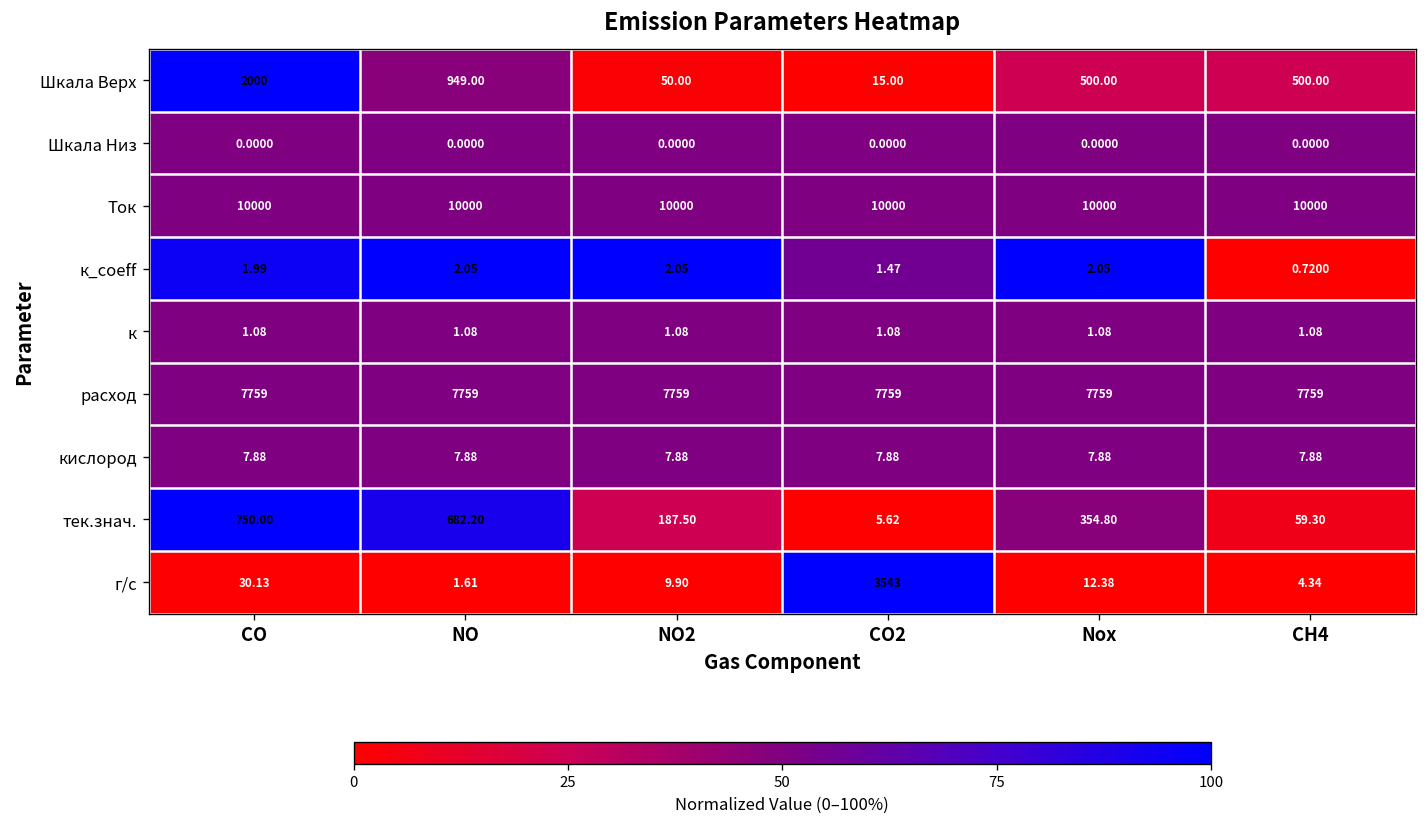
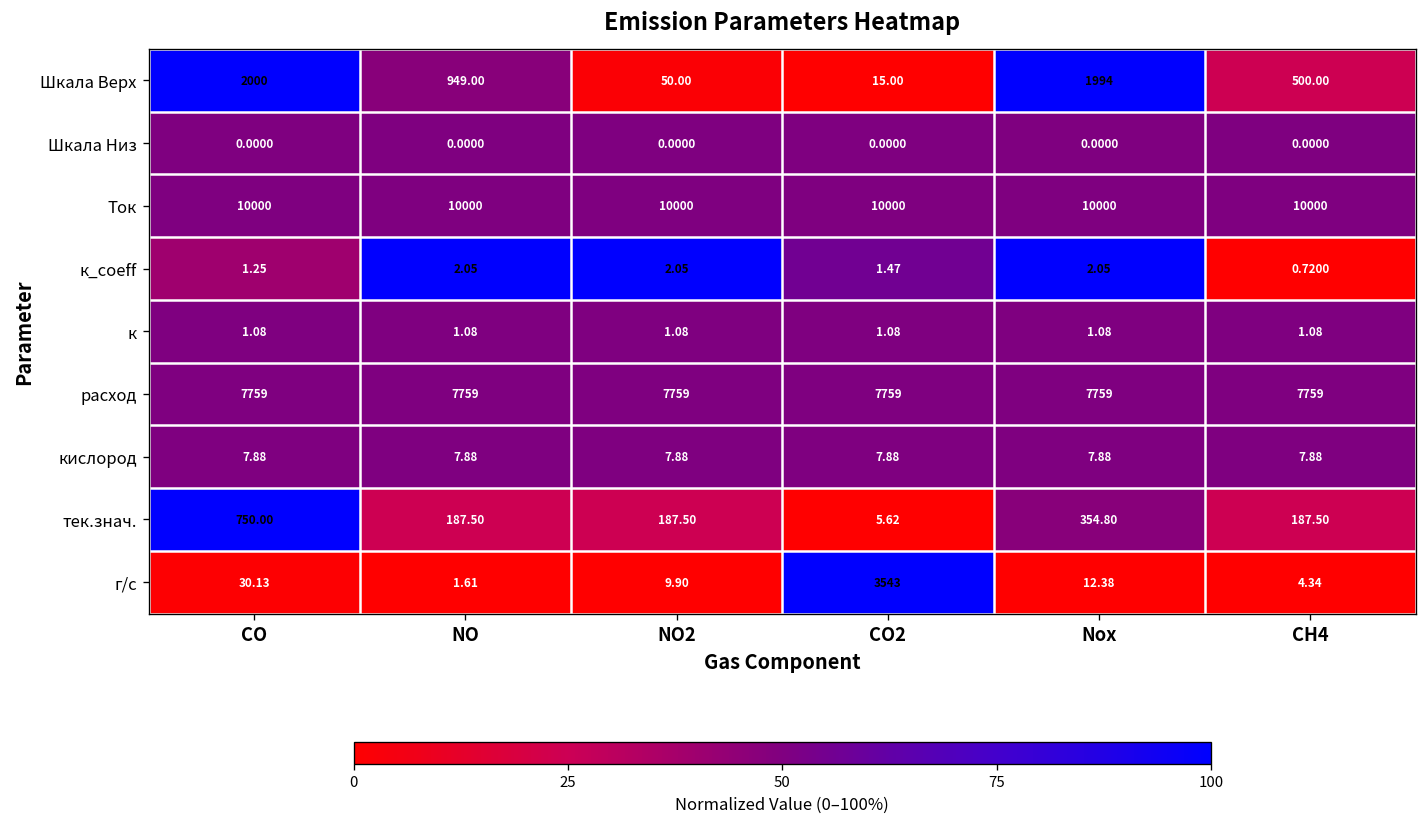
Шкала Верх, Nox: 500.00 -> 1994
к_coeff, CO: 1.99 -> 1.25
тек.знач., NO: 682.20 -> 187.50
тек.знач., CH4: 59.30 -> 187.50
